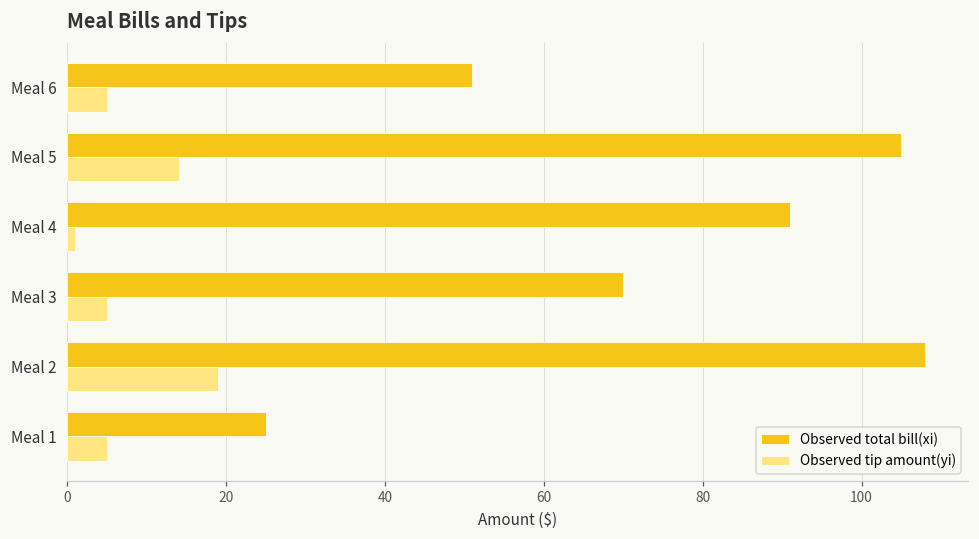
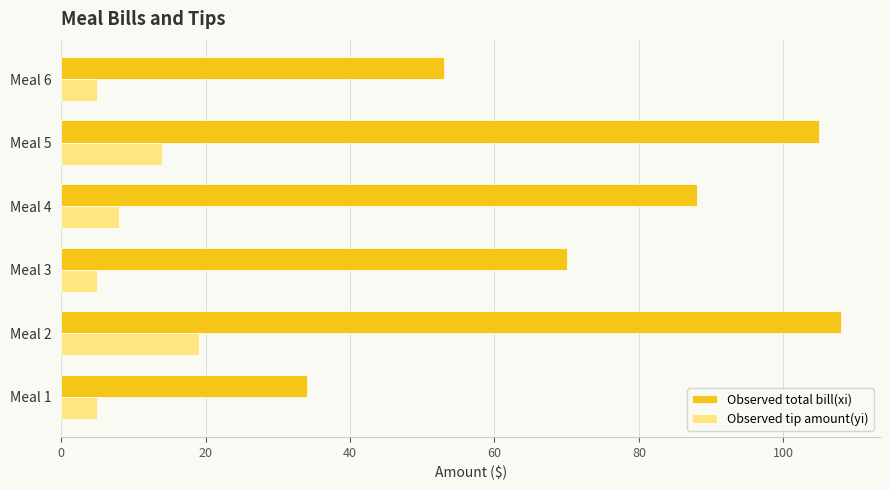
Observed total bill(xi), Meal 6: 51 -> 53
Observed total bill(xi), Meal 4: 91 -> 88
Observed tip amount(yi), Meal 4: 1 -> 8
Observed total bill(xi), Meal 1: 25 -> 34
